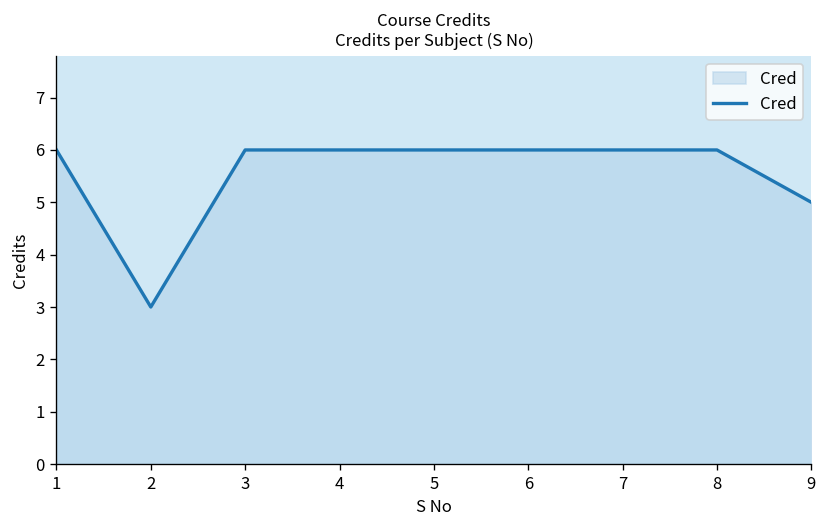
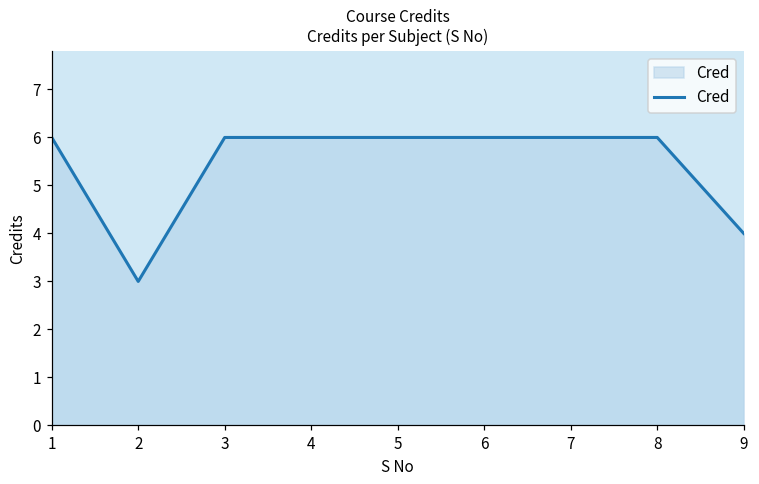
9: 5 -> 4
